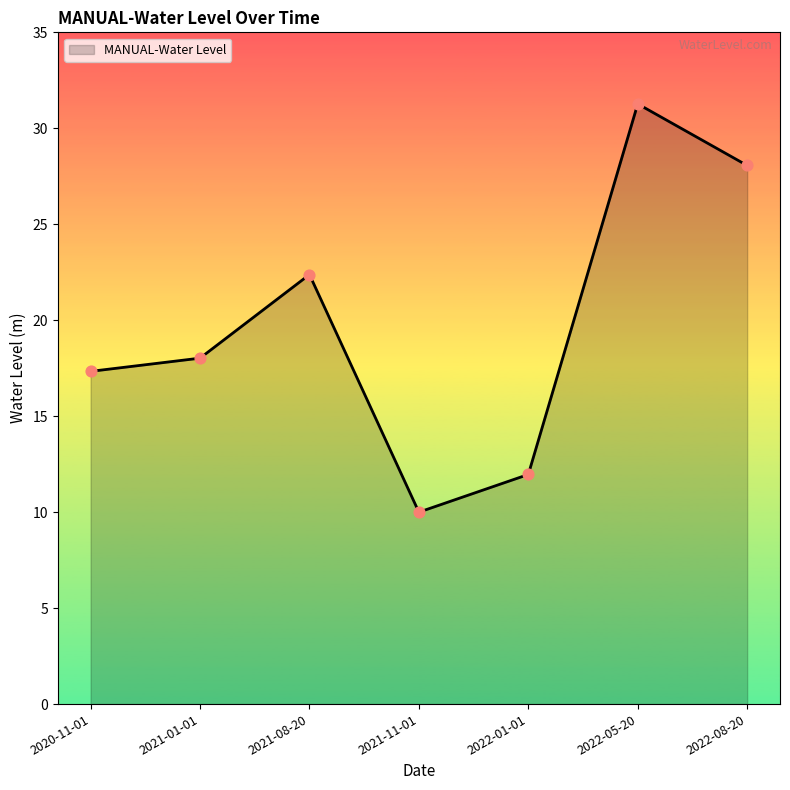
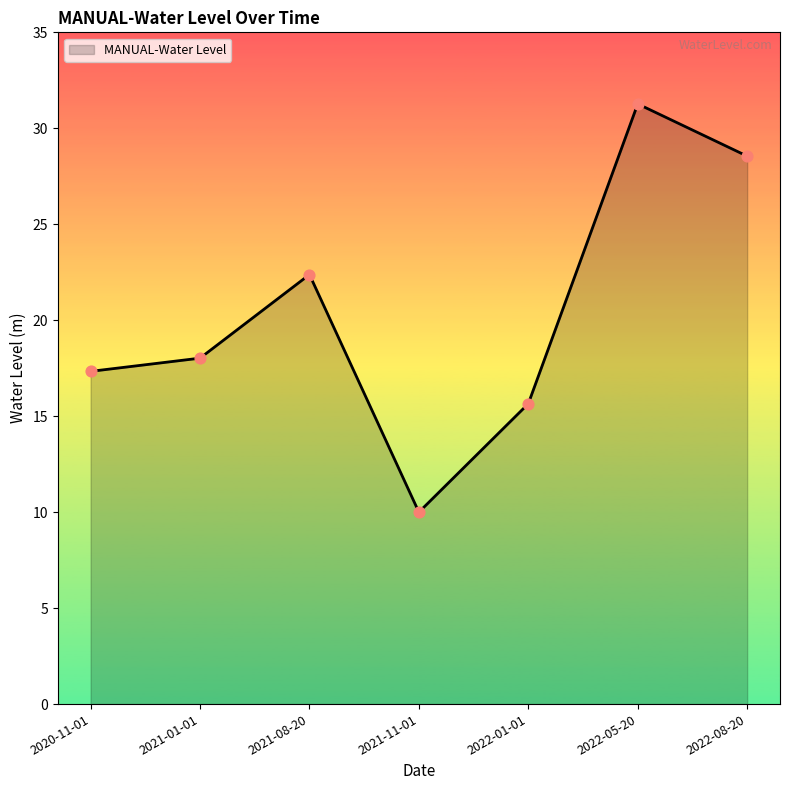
2022-01-01: 12.0 -> 15.6
2022-08-20: 28.1 -> 28.5
